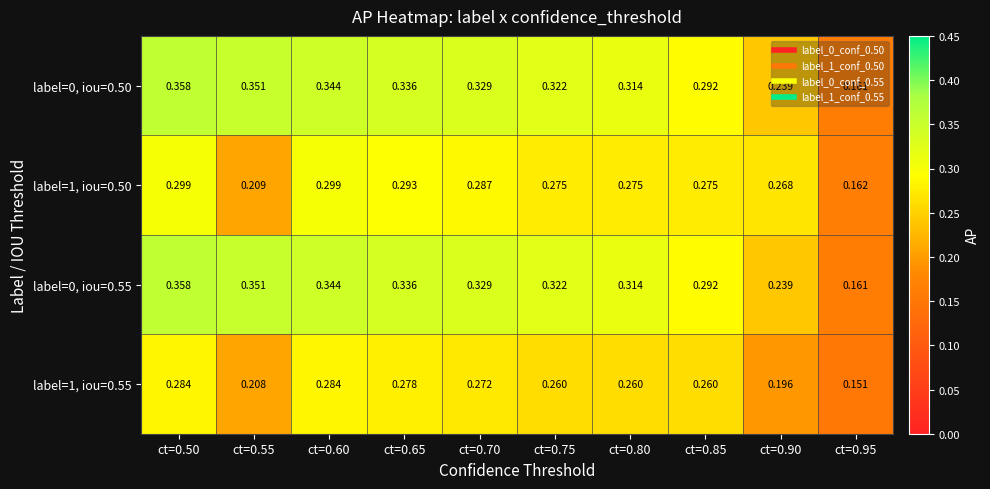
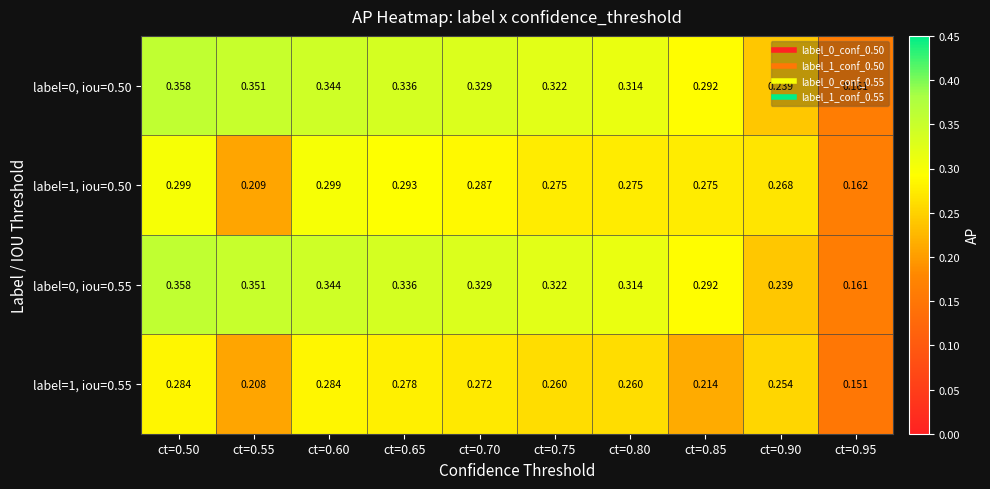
label=1, iou=0.55, ct=0.85: 0.260 -> 0.214
label=1, iou=0.55, ct=0.90: 0.196 -> 0.254
